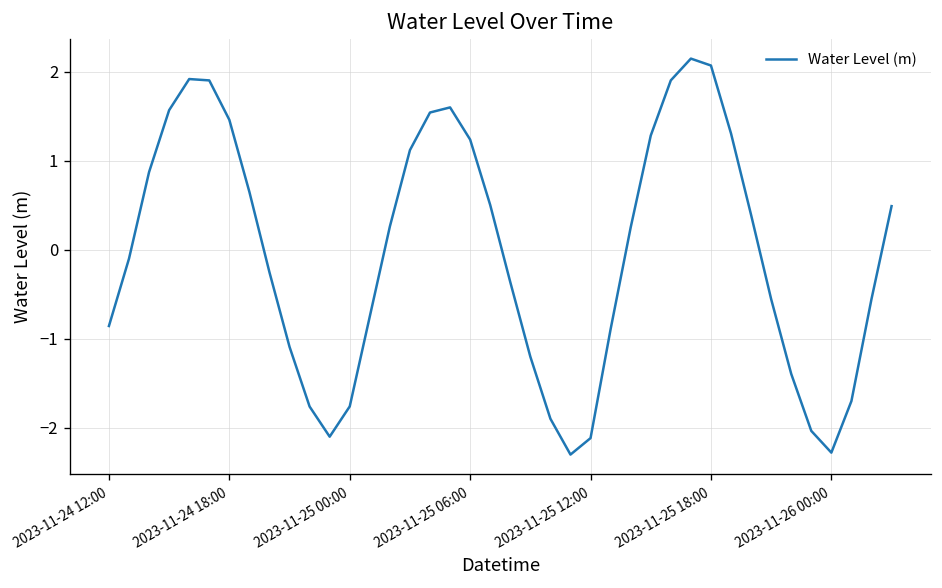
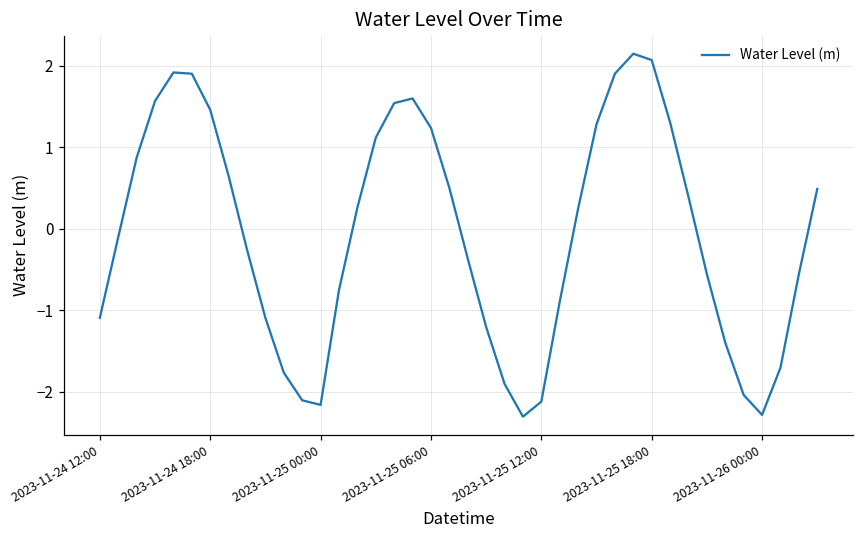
2023-11-24 12:00: -0.9 -> -1.1
2023-11-25 00:00: -1.8 -> -2.2
